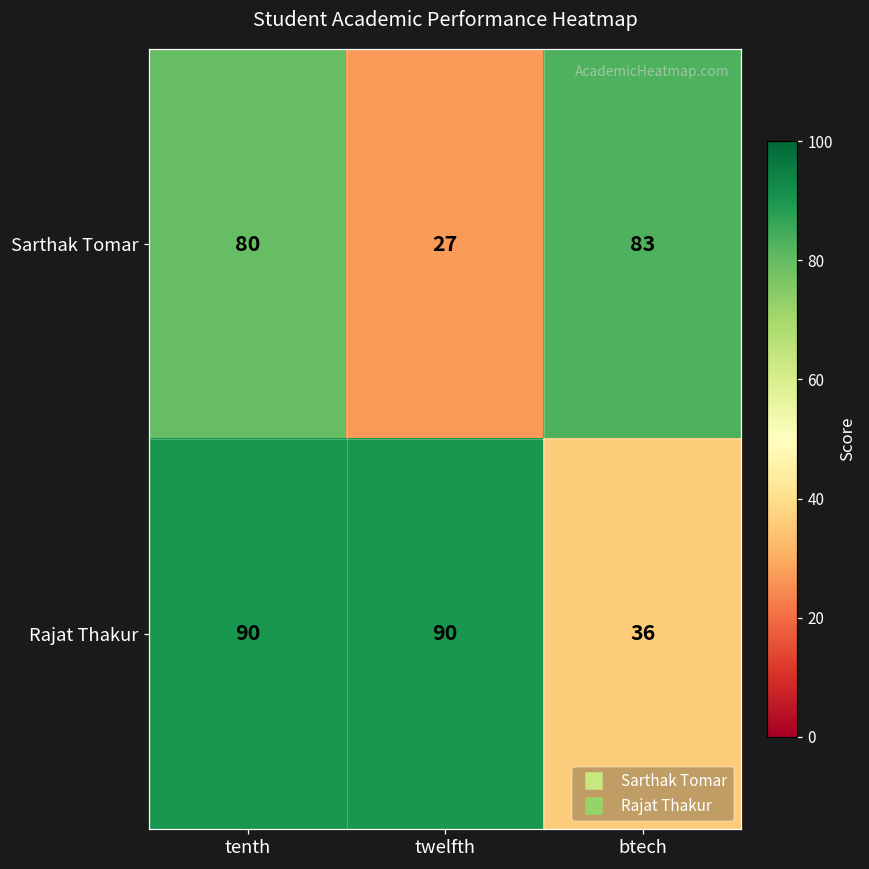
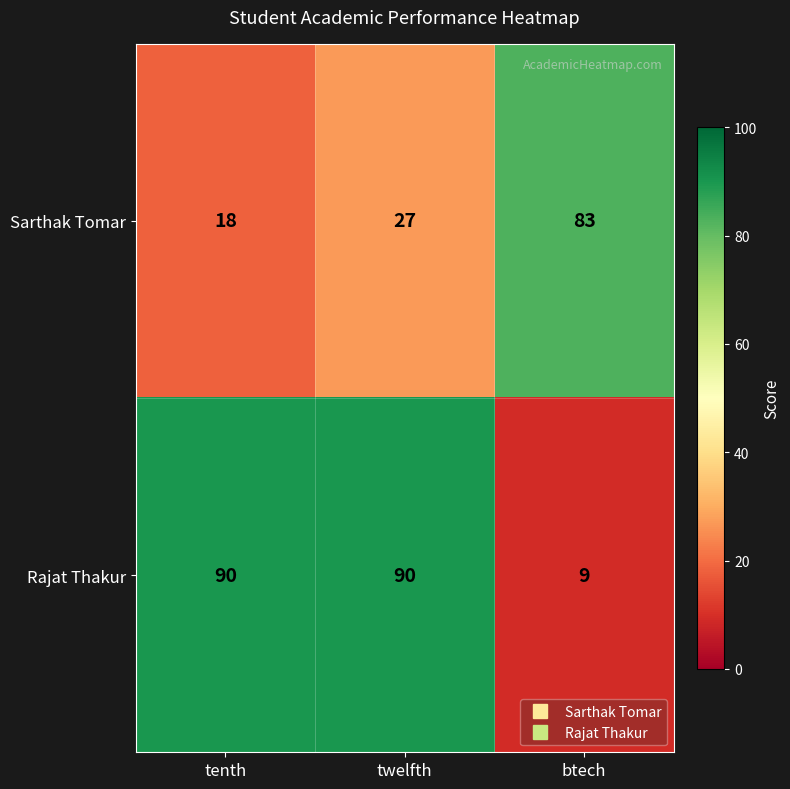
Sarthak Tomar, tenth: 80 -> 18
Rajat Thakur, btech: 36 -> 9
